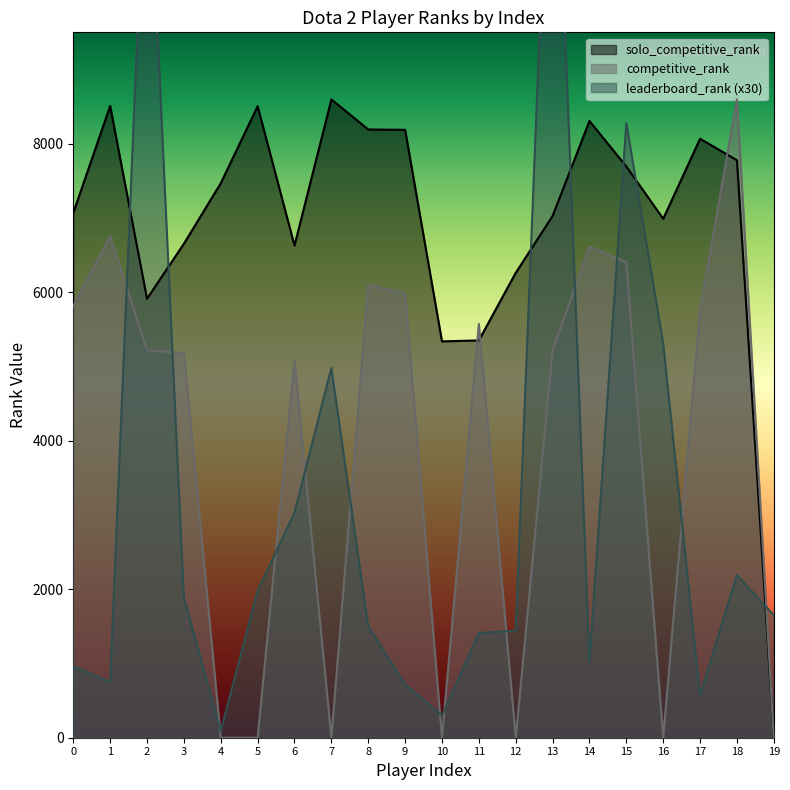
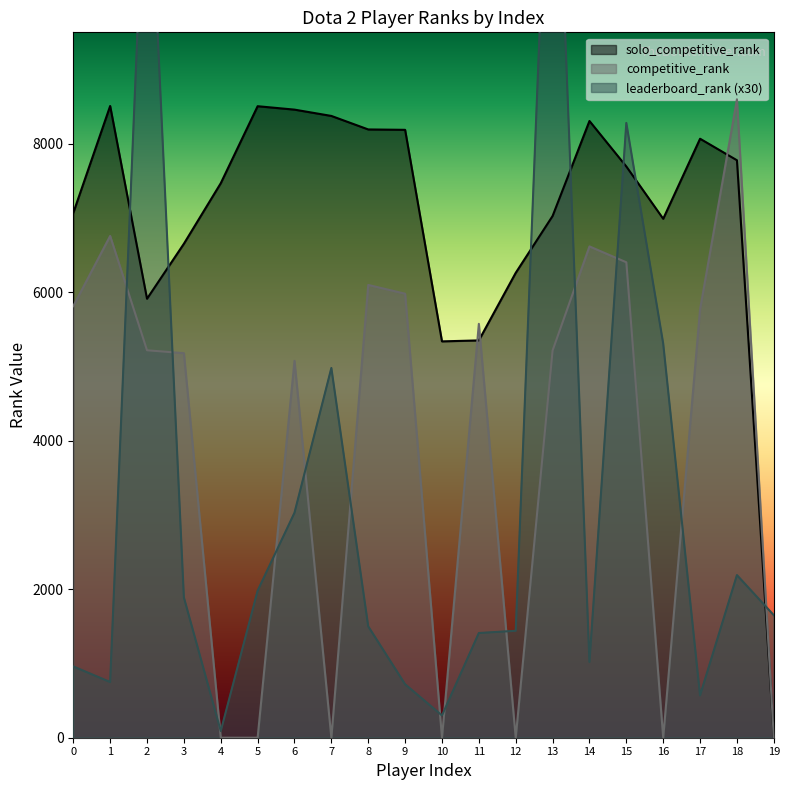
solo_competitive_rank, 6: 6600 -> 8500
solo_competitive_rank, 7: 8600 -> 8400
